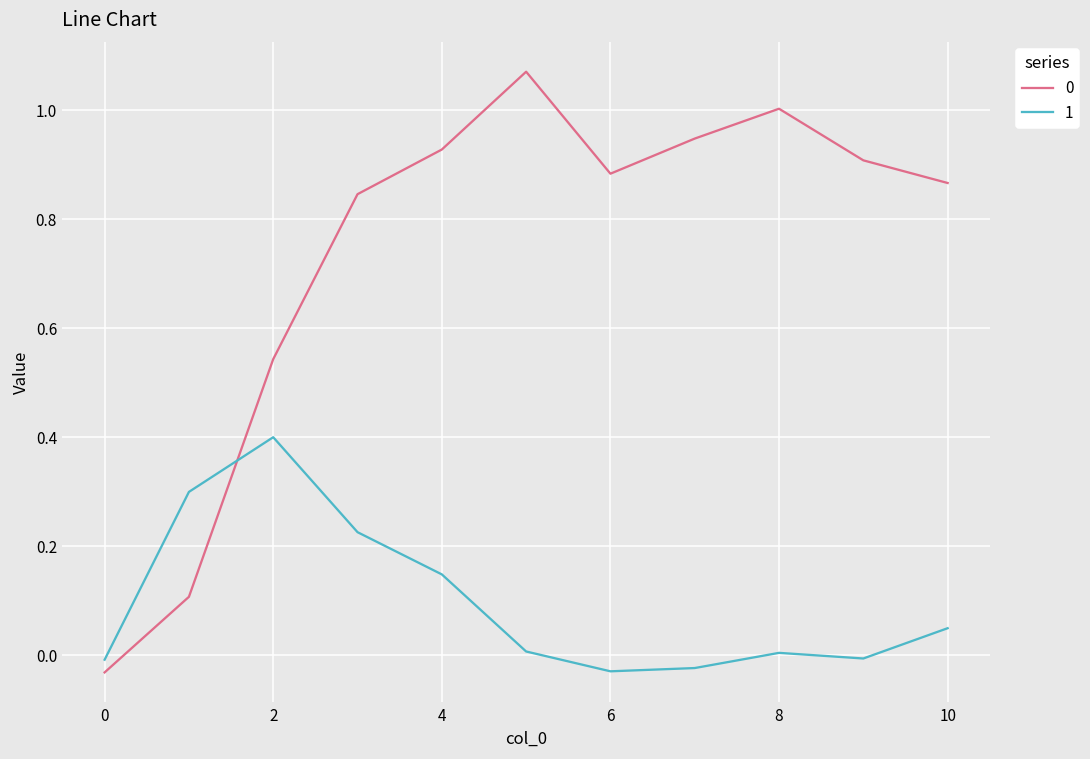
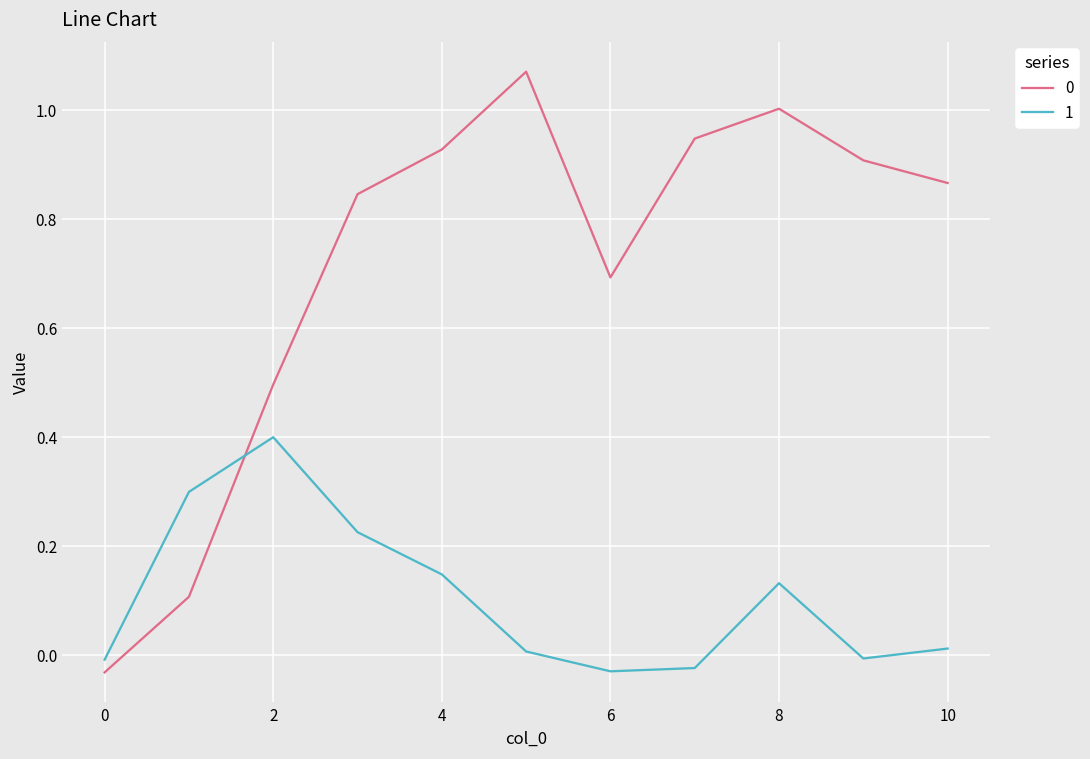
0, 2: 0.54 -> 0.50
0, 6: 0.88 -> 0.69
1, 8: 0.00 -> 0.13
1, 10: 0.05 -> 0.01
